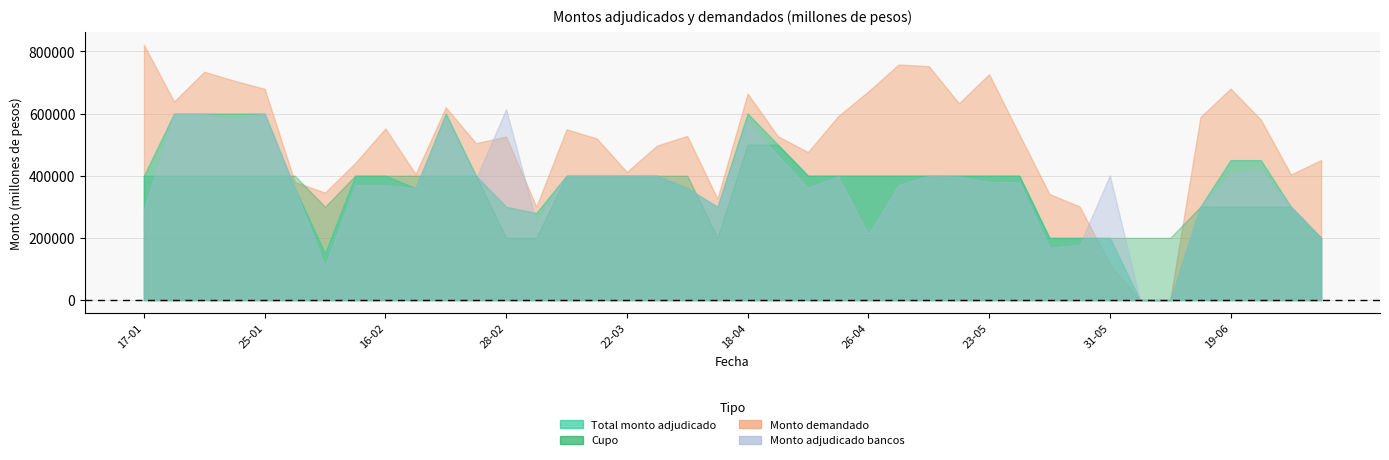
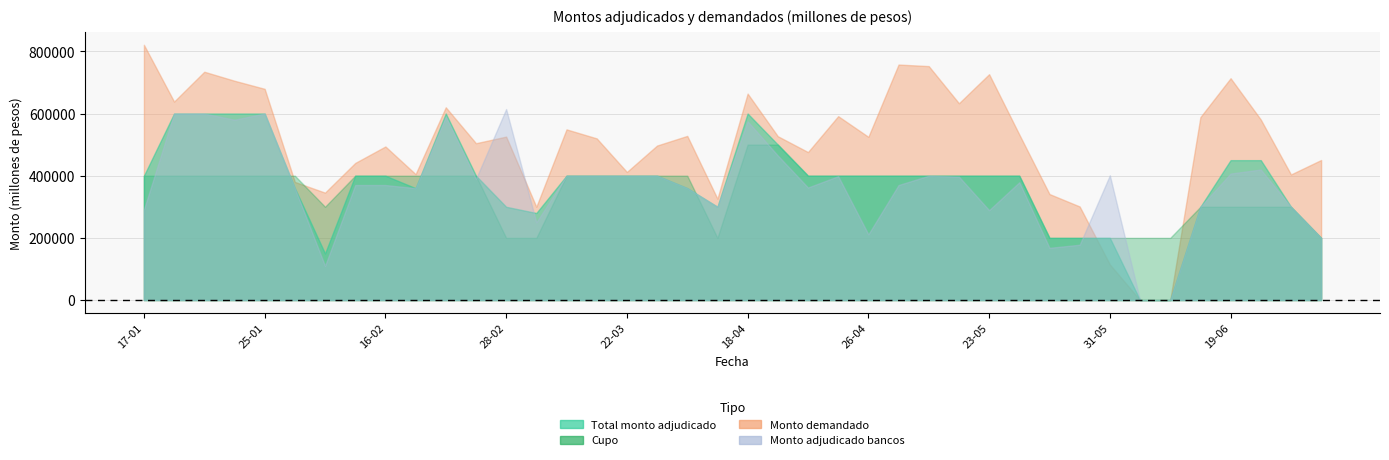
Monto demandado, 16-02: 550000 -> 490000
Monto demandado, 26-04: 670000 -> 530000
Monto adjudicado bancos, 23-05: 380000 -> 290000
Monto demandado, 19-06: 680000 -> 710000
